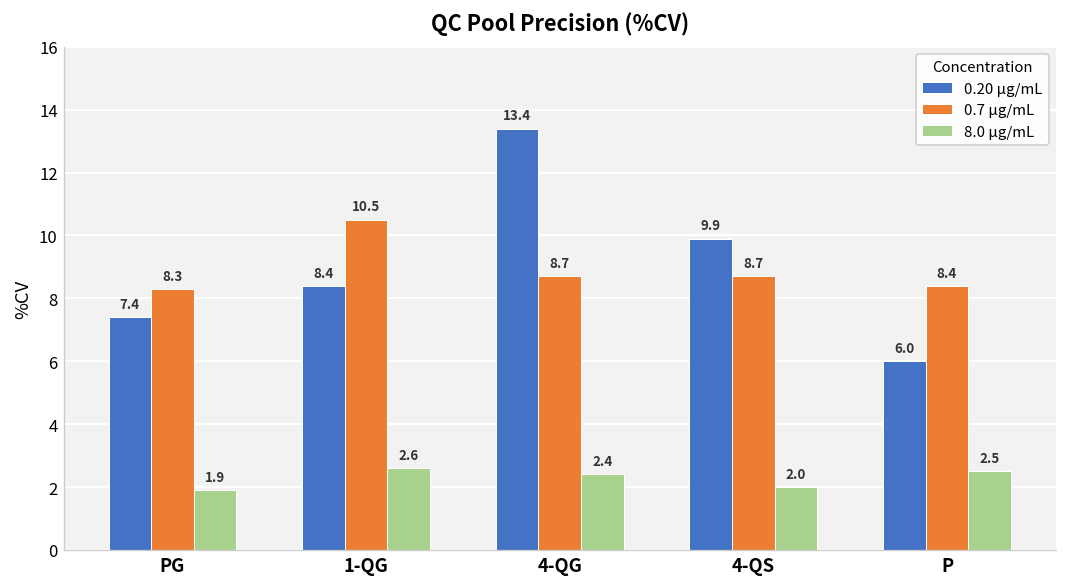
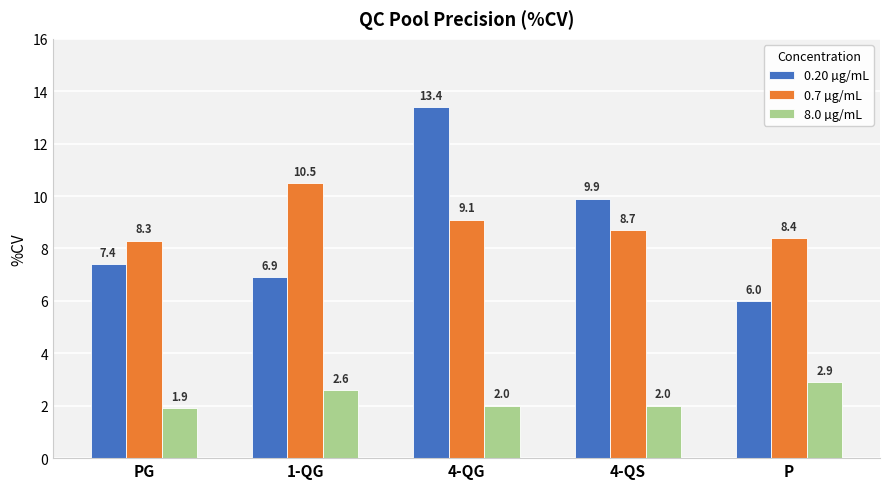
0.20 µg/mL, 1-QG: 8.4 -> 6.9
0.7 µg/mL, 4-QG: 8.7 -> 9.1
8.0 µg/mL, 4-QG: 2.4 -> 2.0
8.0 µg/mL, P: 2.5 -> 2.9
